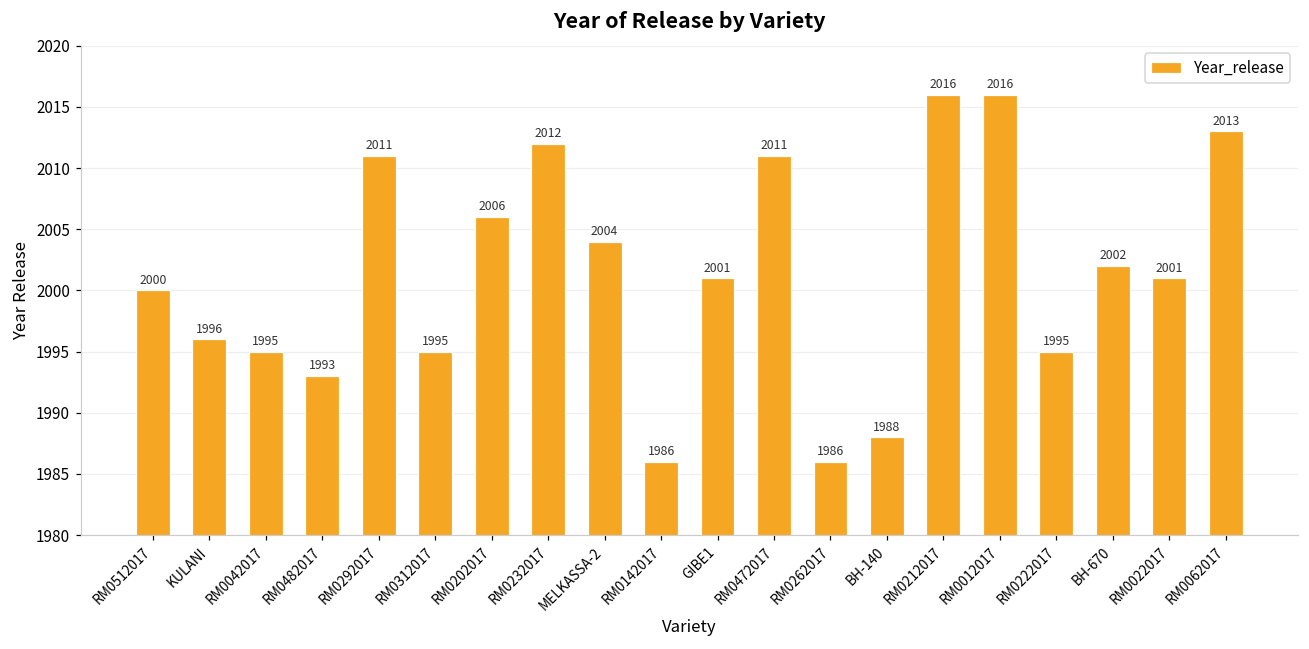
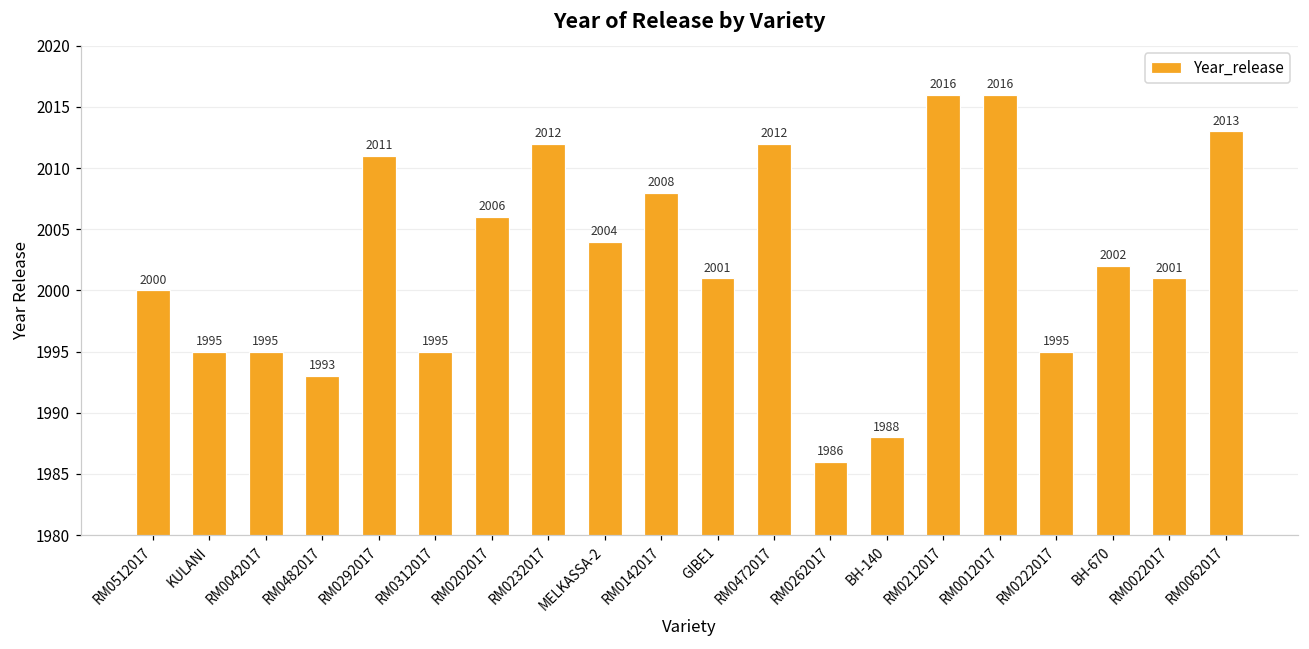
KULANI: 1996 -> 1995
RM0142017: 1986 -> 2008
RM0472017: 2011 -> 2012
